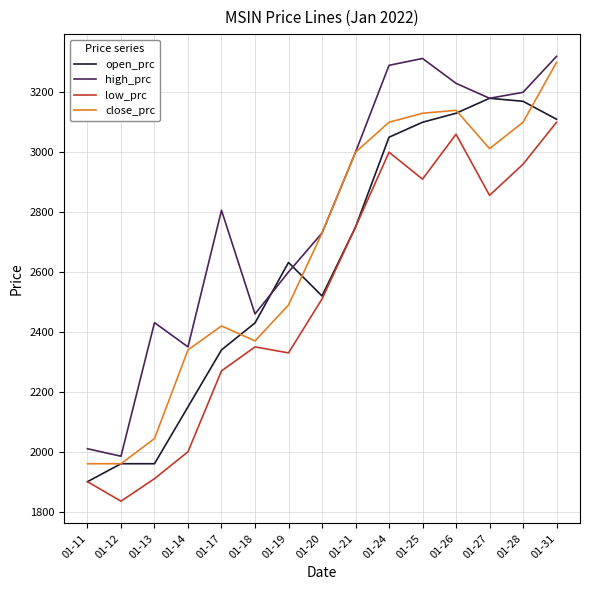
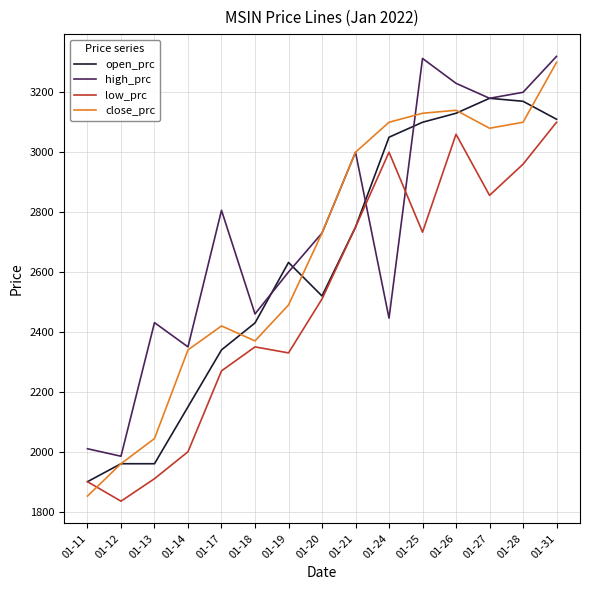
close_prc, 01-11: 1960 -> 1850
high_prc, 01-24: 3290 -> 2450
low_prc, 01-25: 2910 -> 2730
close_prc, 01-27: 3010 -> 3080
